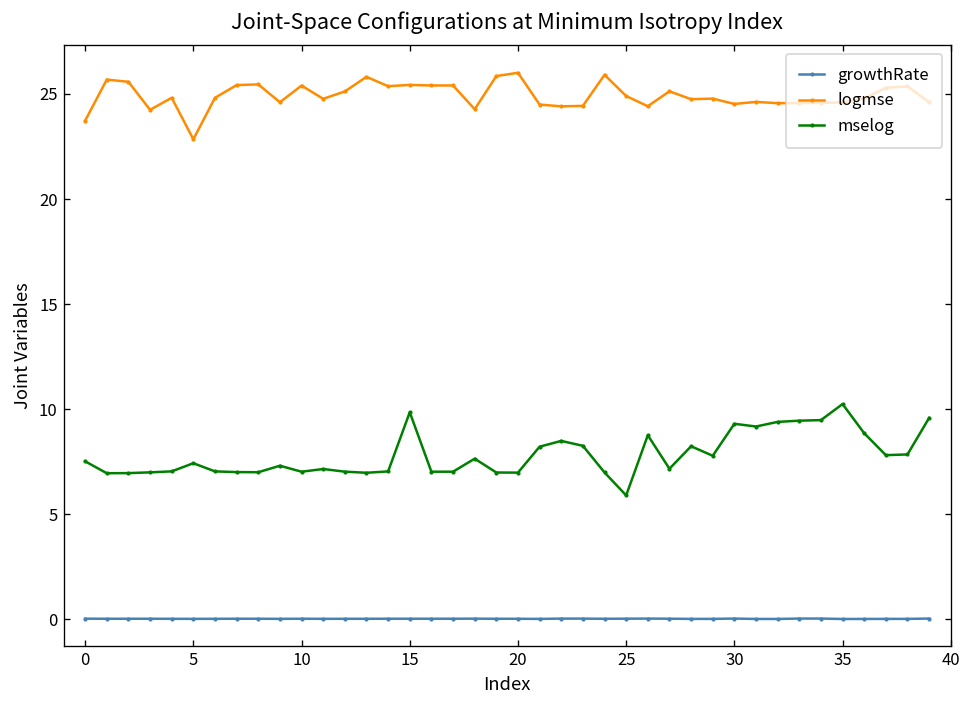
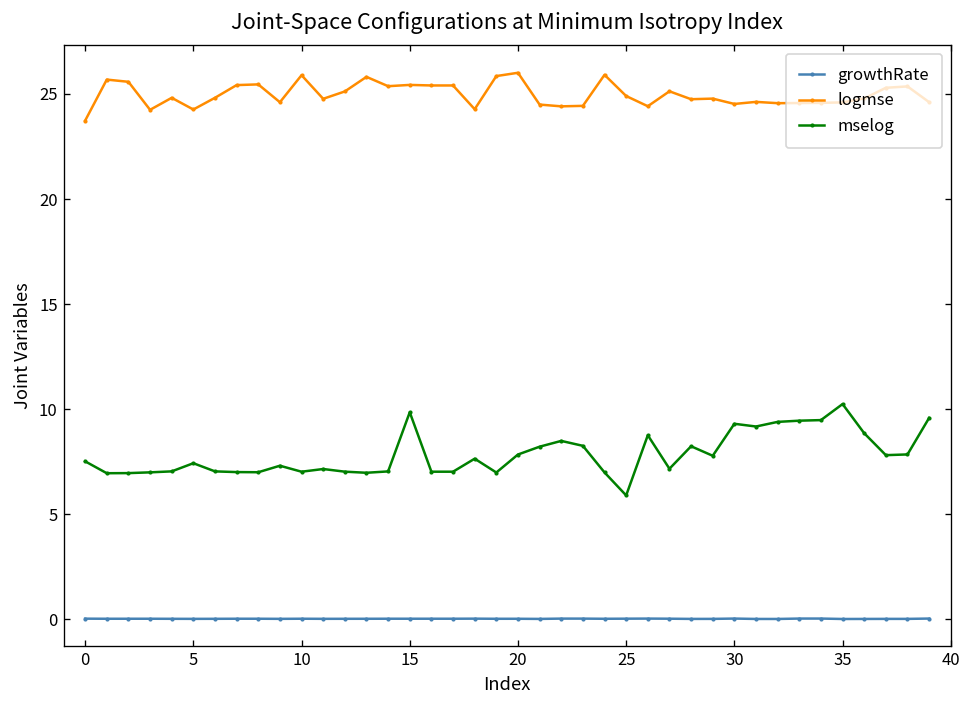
logmse, 5: 22.8 -> 24.3
logmse, 10: 25.4 -> 25.9
mselog, 20: 7.0 -> 7.8
